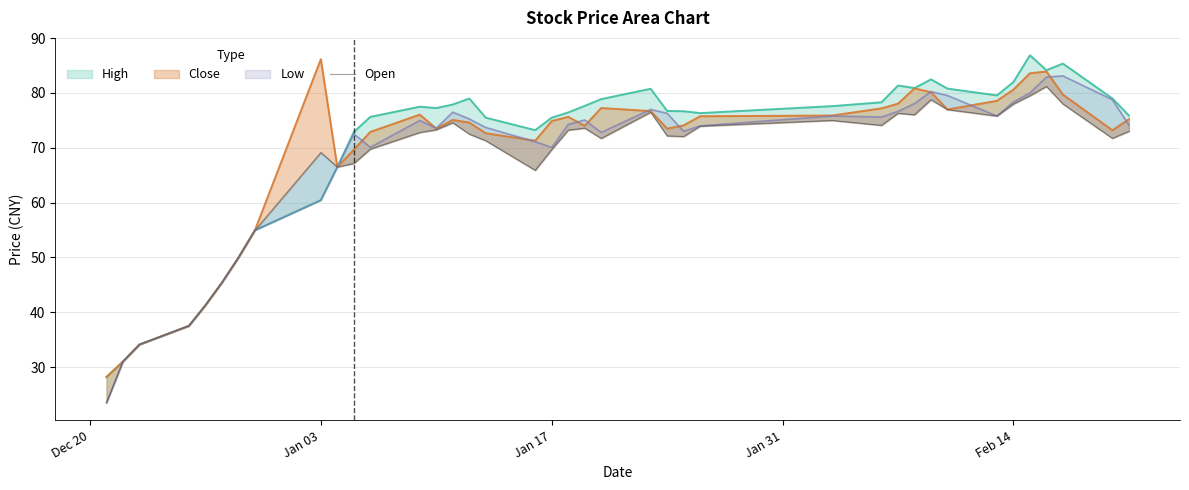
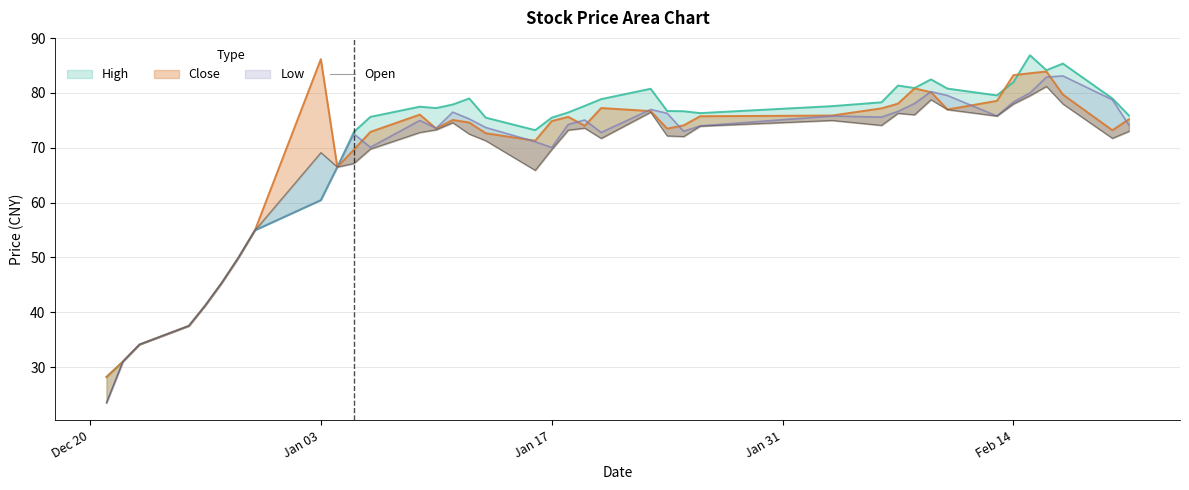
Close, Feb 14: 81 -> 83
